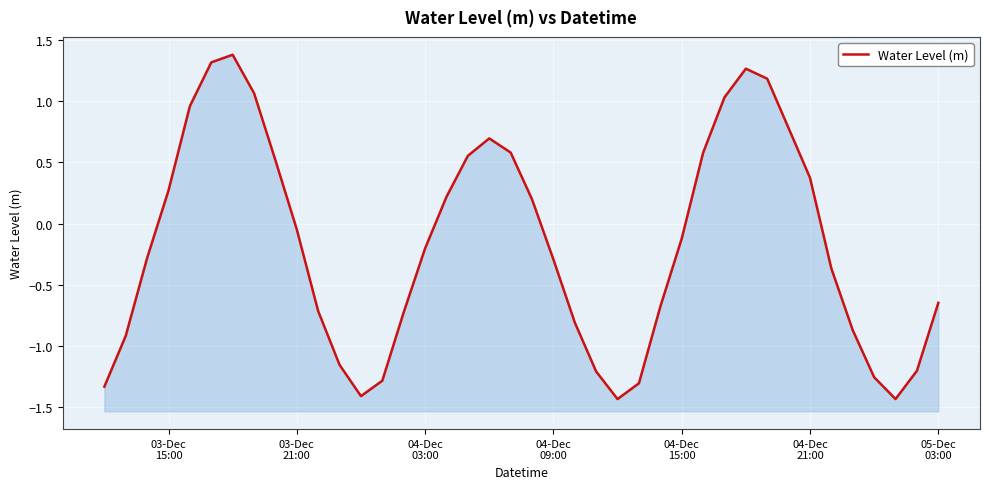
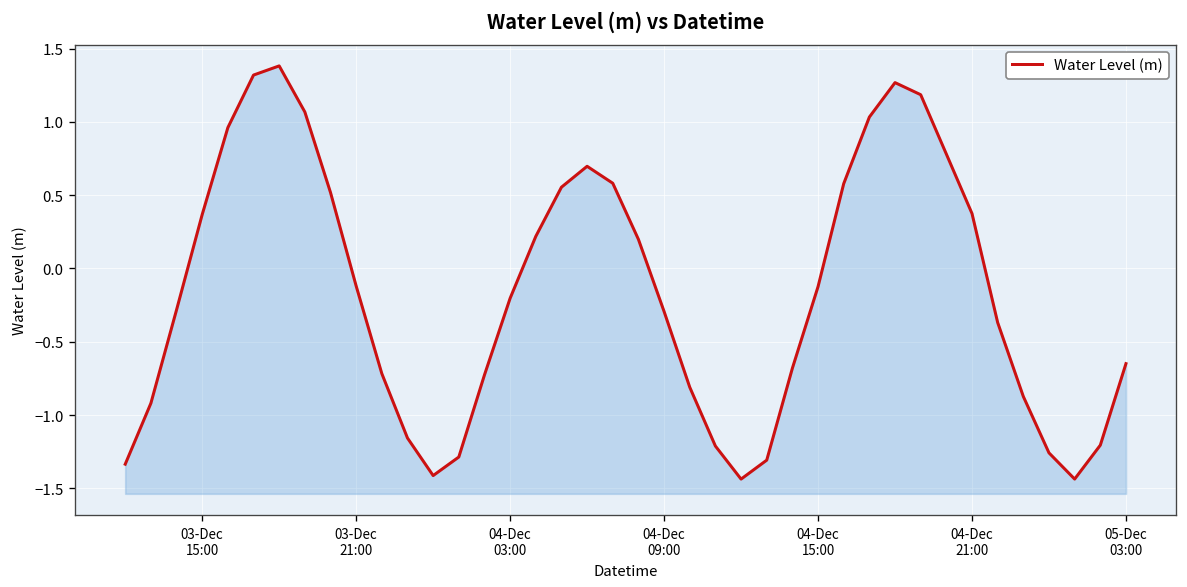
03-Dec 15:00: 0.27 -> 0.37
03-Dec 21:00: -0.05 -> -0.12
